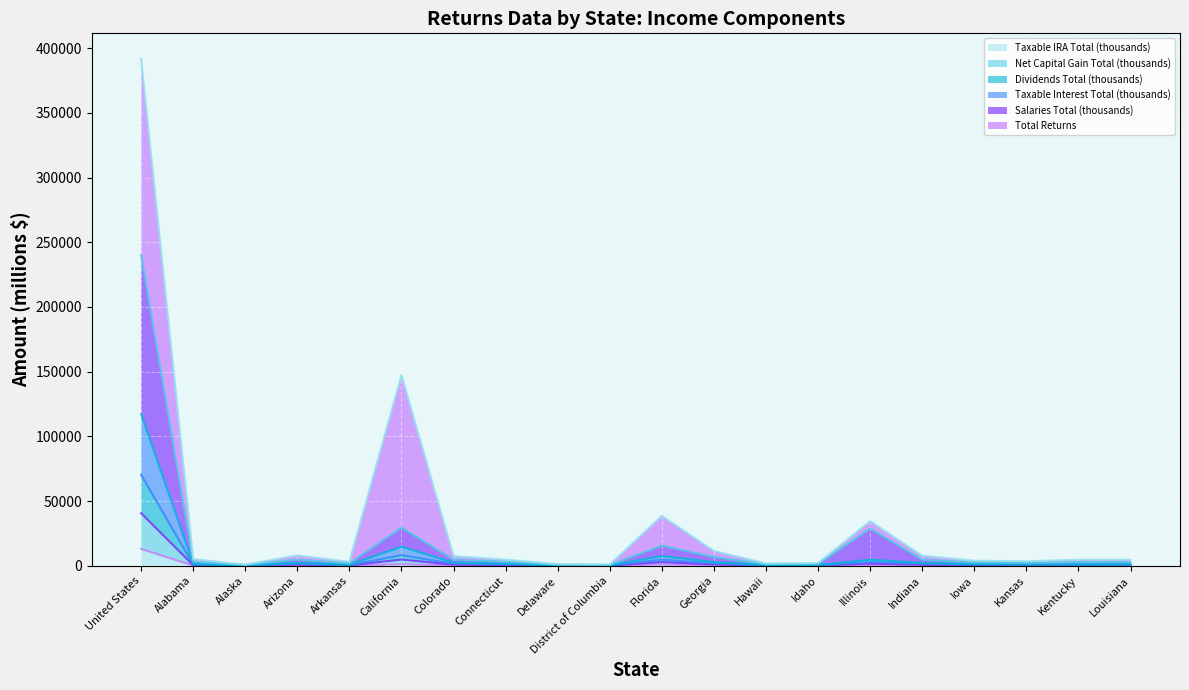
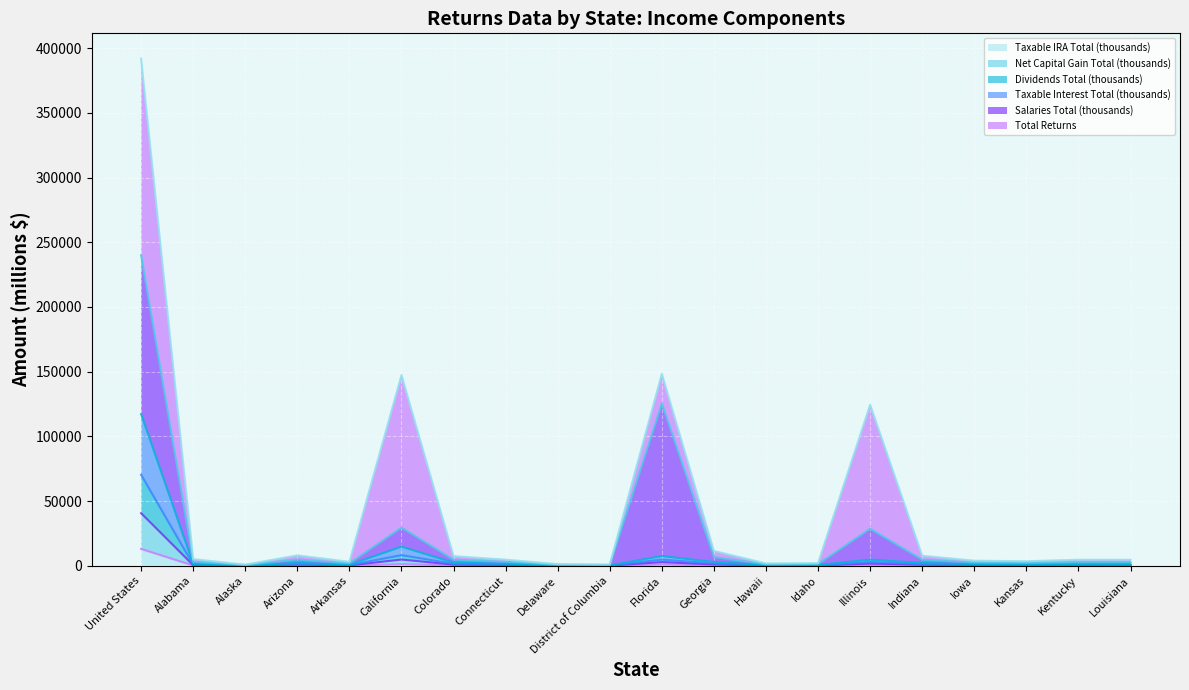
Salaries Total (thousands), Florida: 8000 -> 118000
Total Returns, Illinois: 6000 -> 96000
